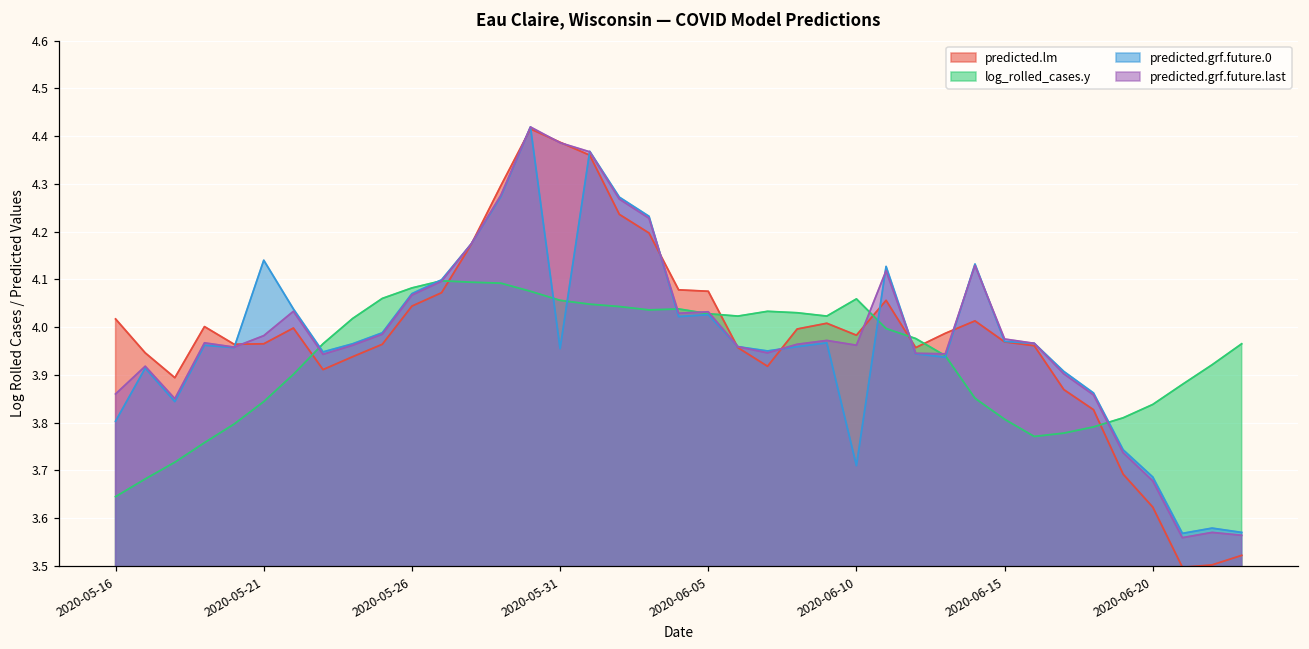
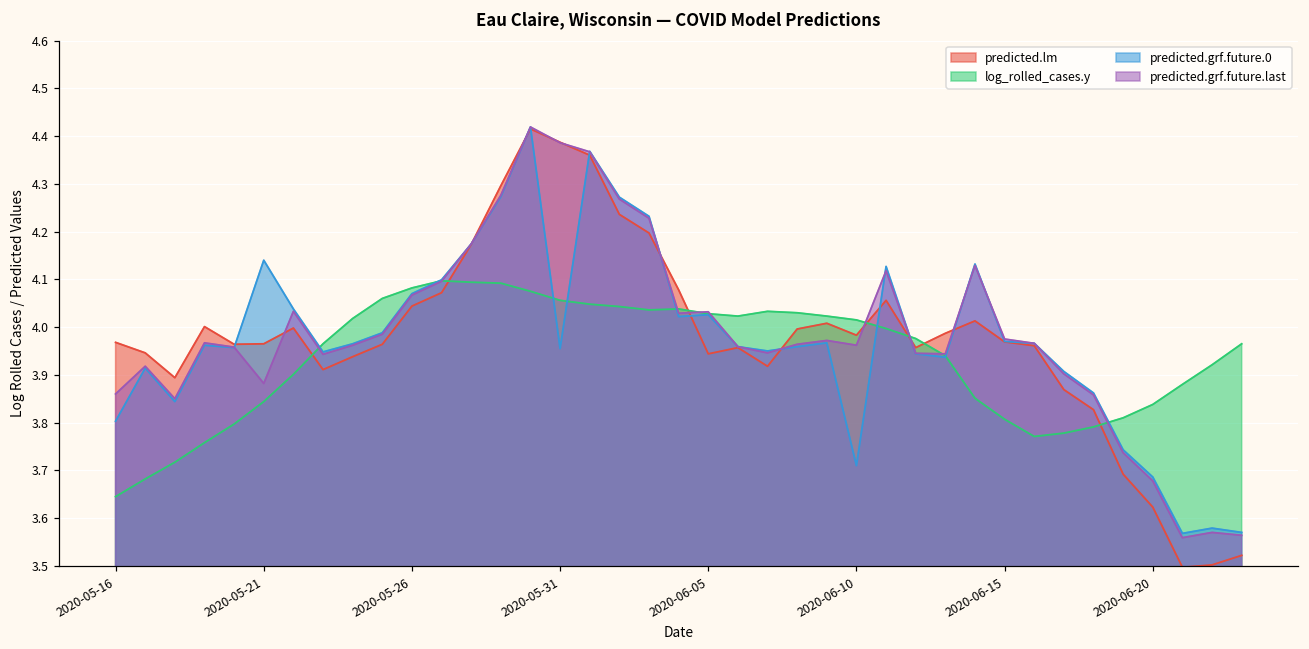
predicted.lm, 2020-05-16: 4.02 -> 3.97
predicted.grf.future.last, 2020-05-21: 3.98 -> 3.88
predicted.lm, 2020-06-05: 4.08 -> 3.94
log_rolled_cases.y, 2020-06-10: 4.06 -> 4.02
